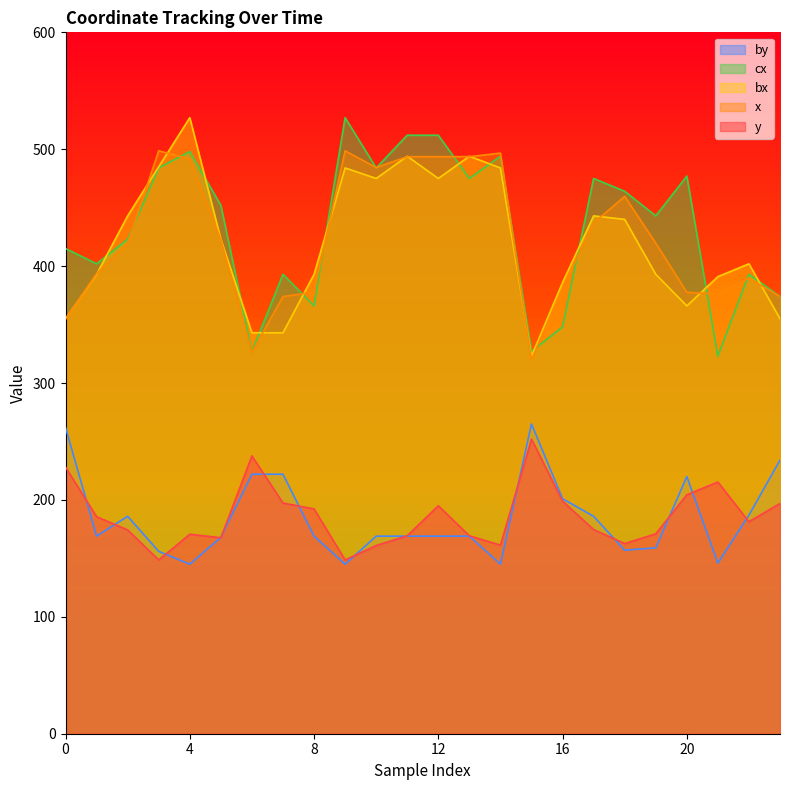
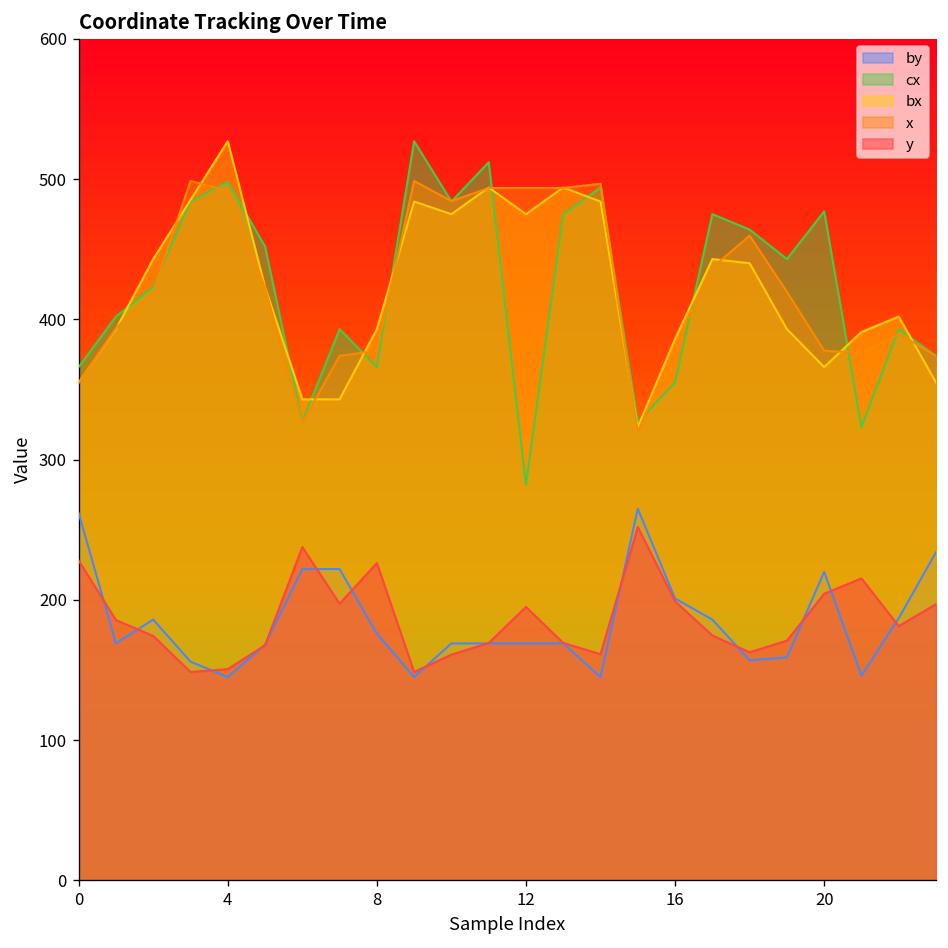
cx, 0: 415 -> 366
y, 4: 171 -> 151
by, 8: 169 -> 176
y, 8: 192 -> 226
cx, 12: 512 -> 282
cx, 16: 348 -> 355
